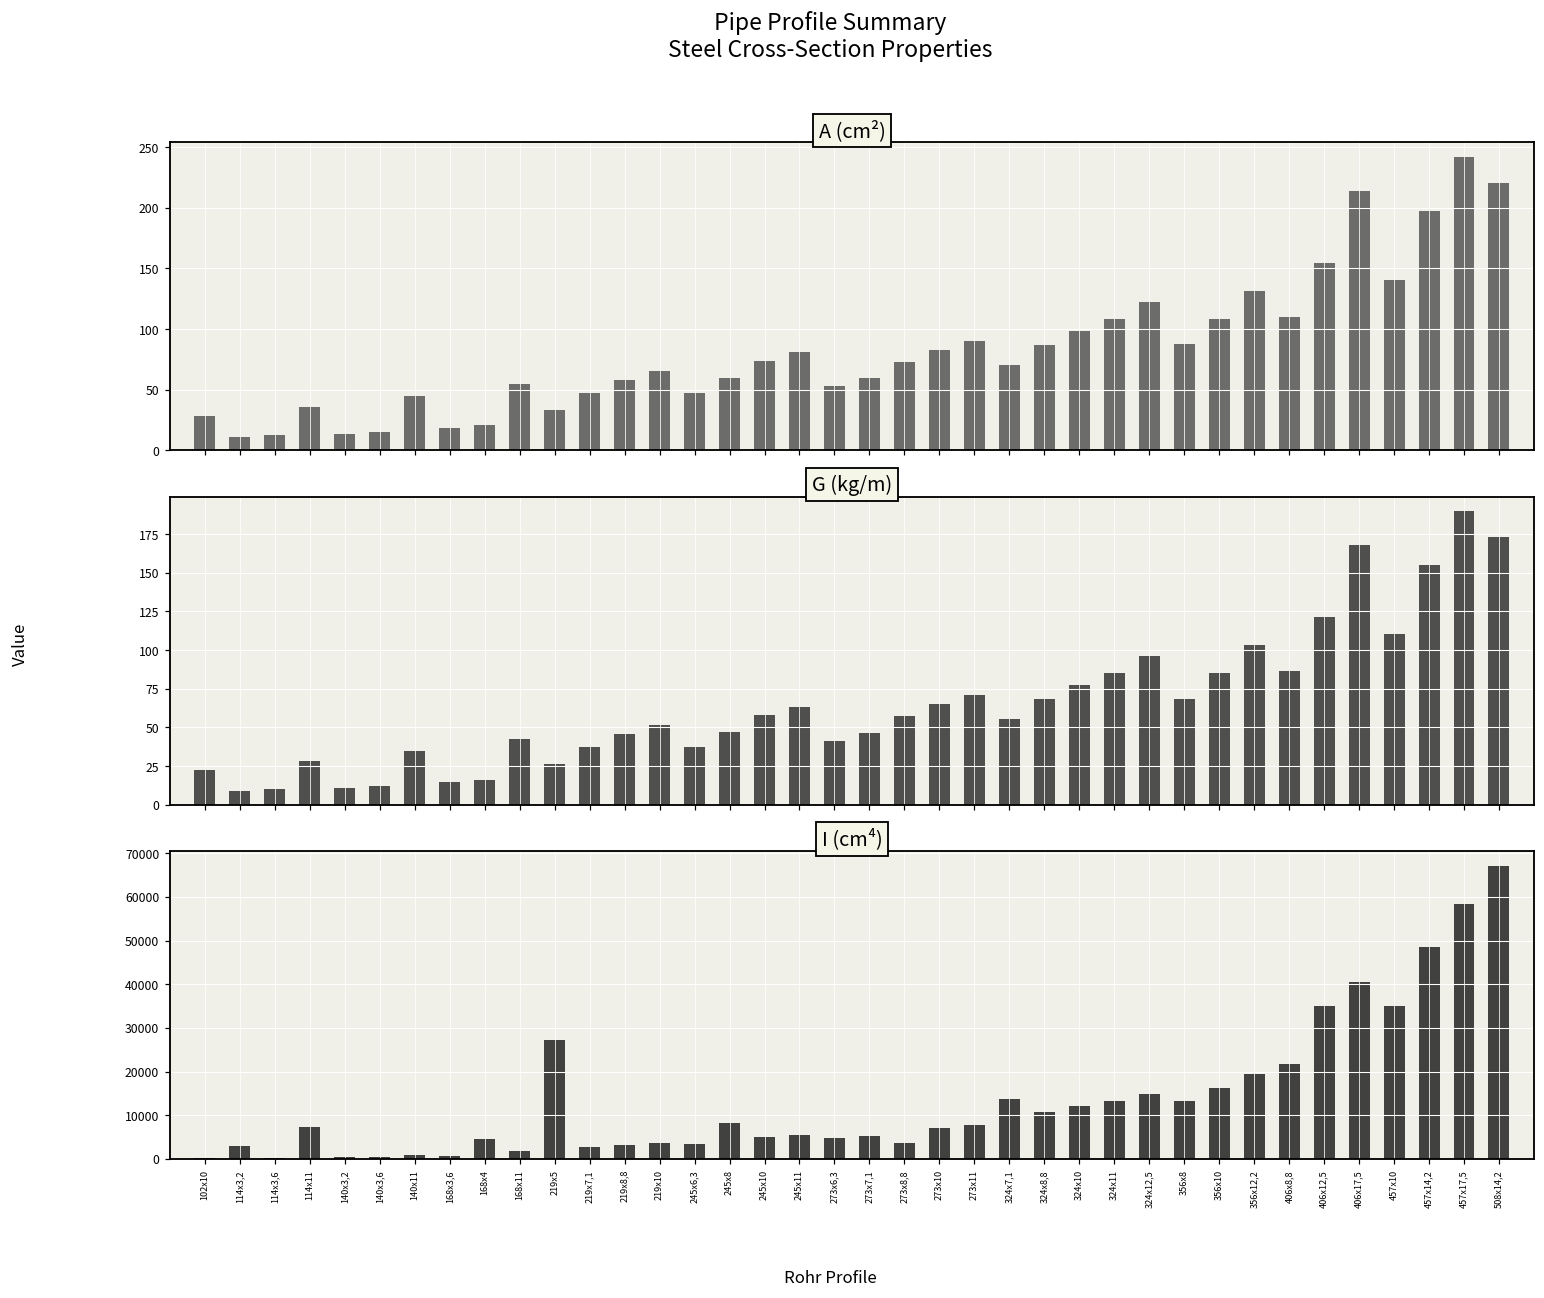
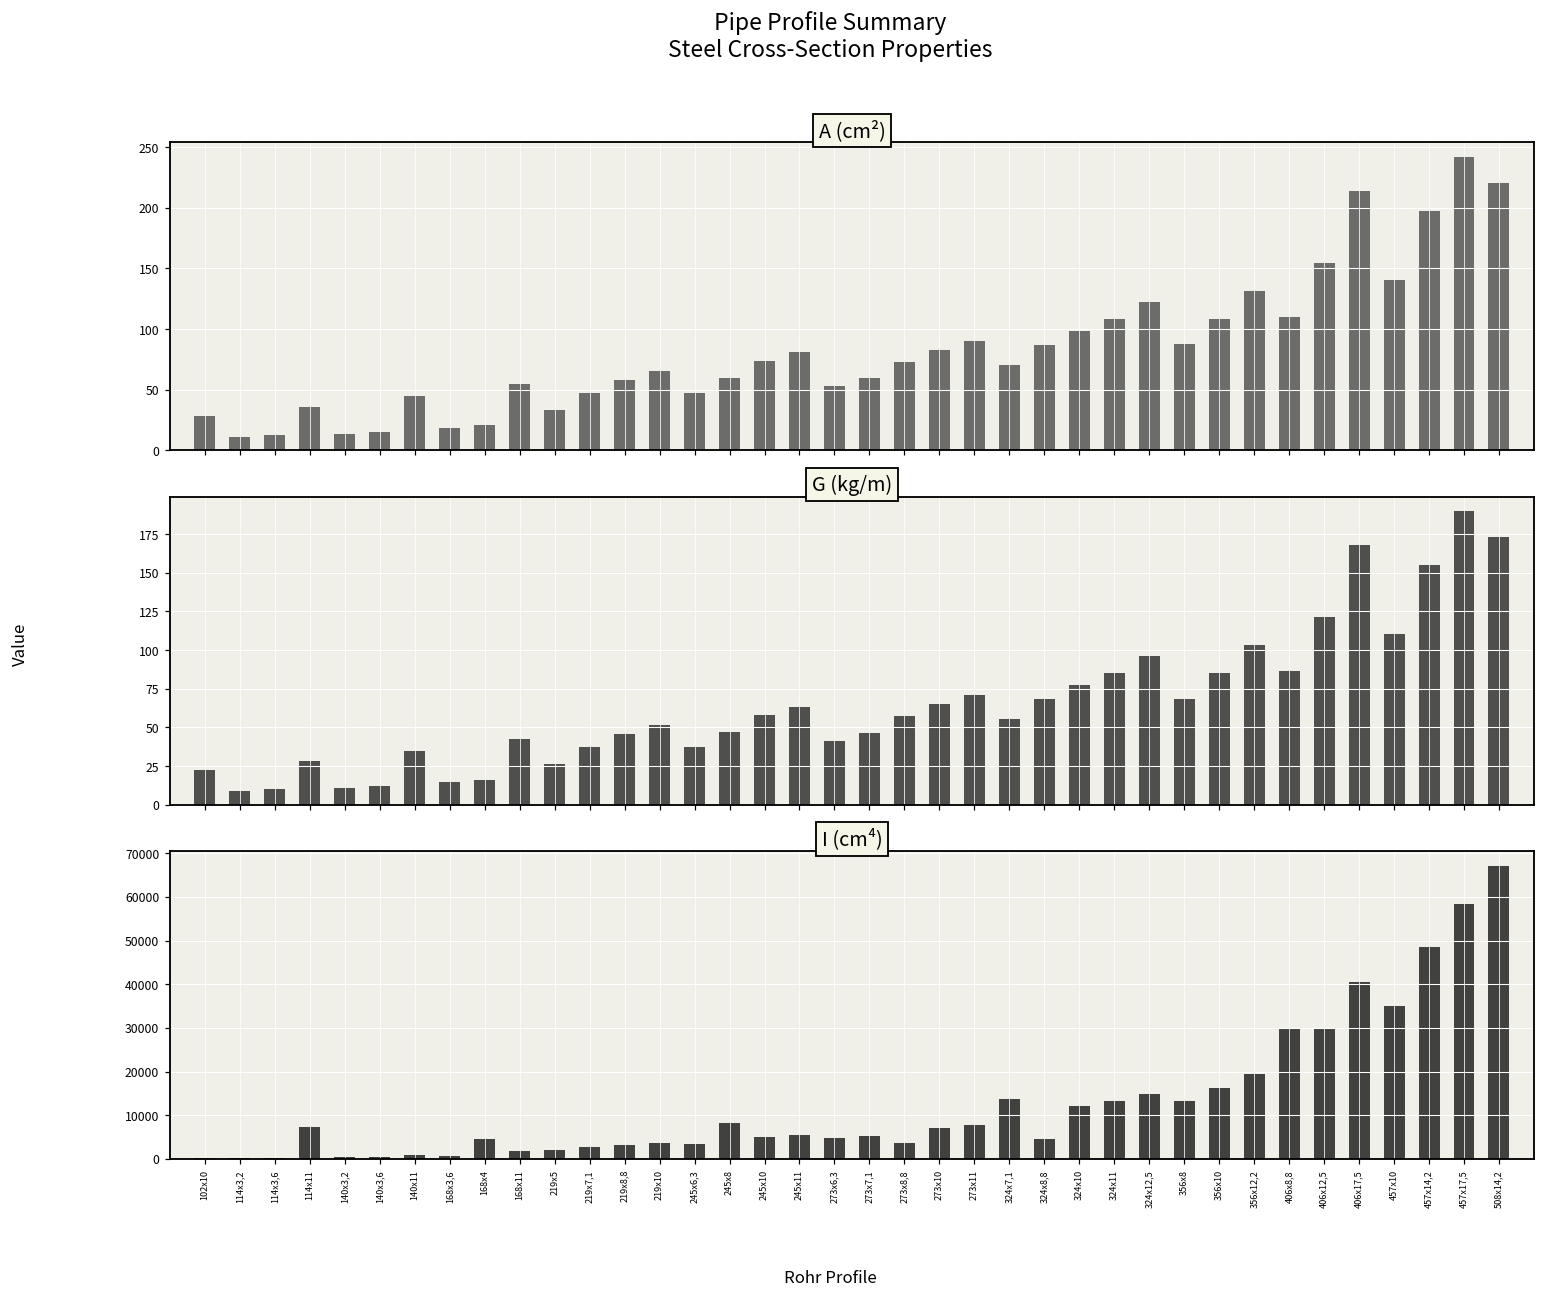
I (cm⁴), 114x3,2: 3000 -> 0
I (cm⁴), 219x5: 27000 -> 2000
I (cm⁴), 324x8,8: 11000 -> 5000
I (cm⁴), 406x8,8: 22000 -> 30000
I (cm⁴), 406x12,5: 35000 -> 30000
